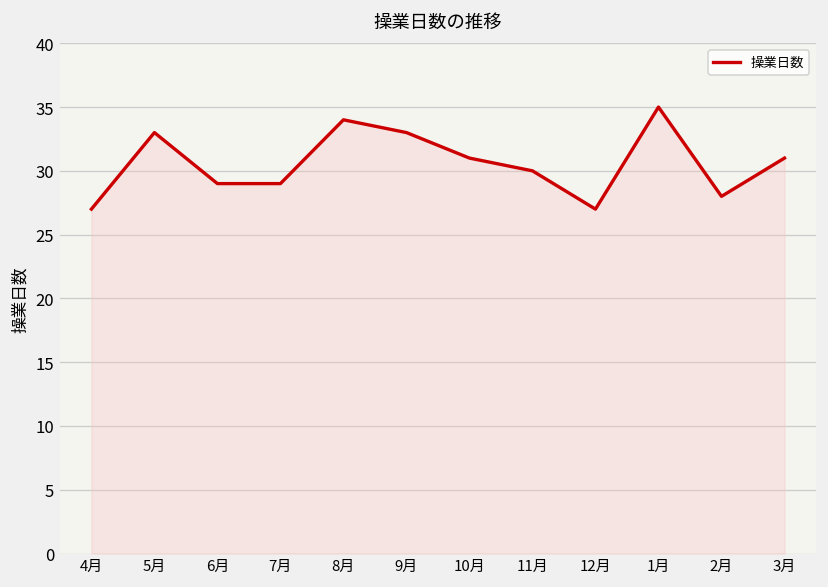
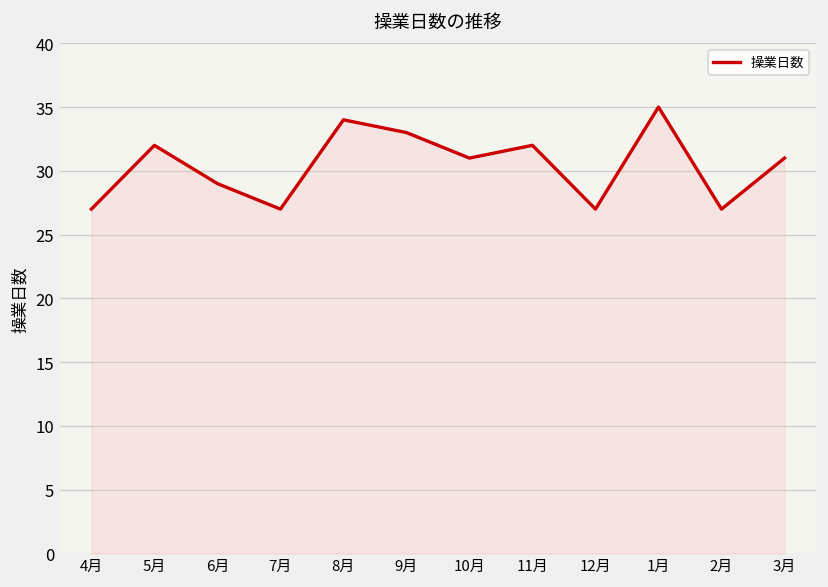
5月: 33 -> 32
7月: 29 -> 27
11月: 30 -> 32
2月: 28 -> 27
